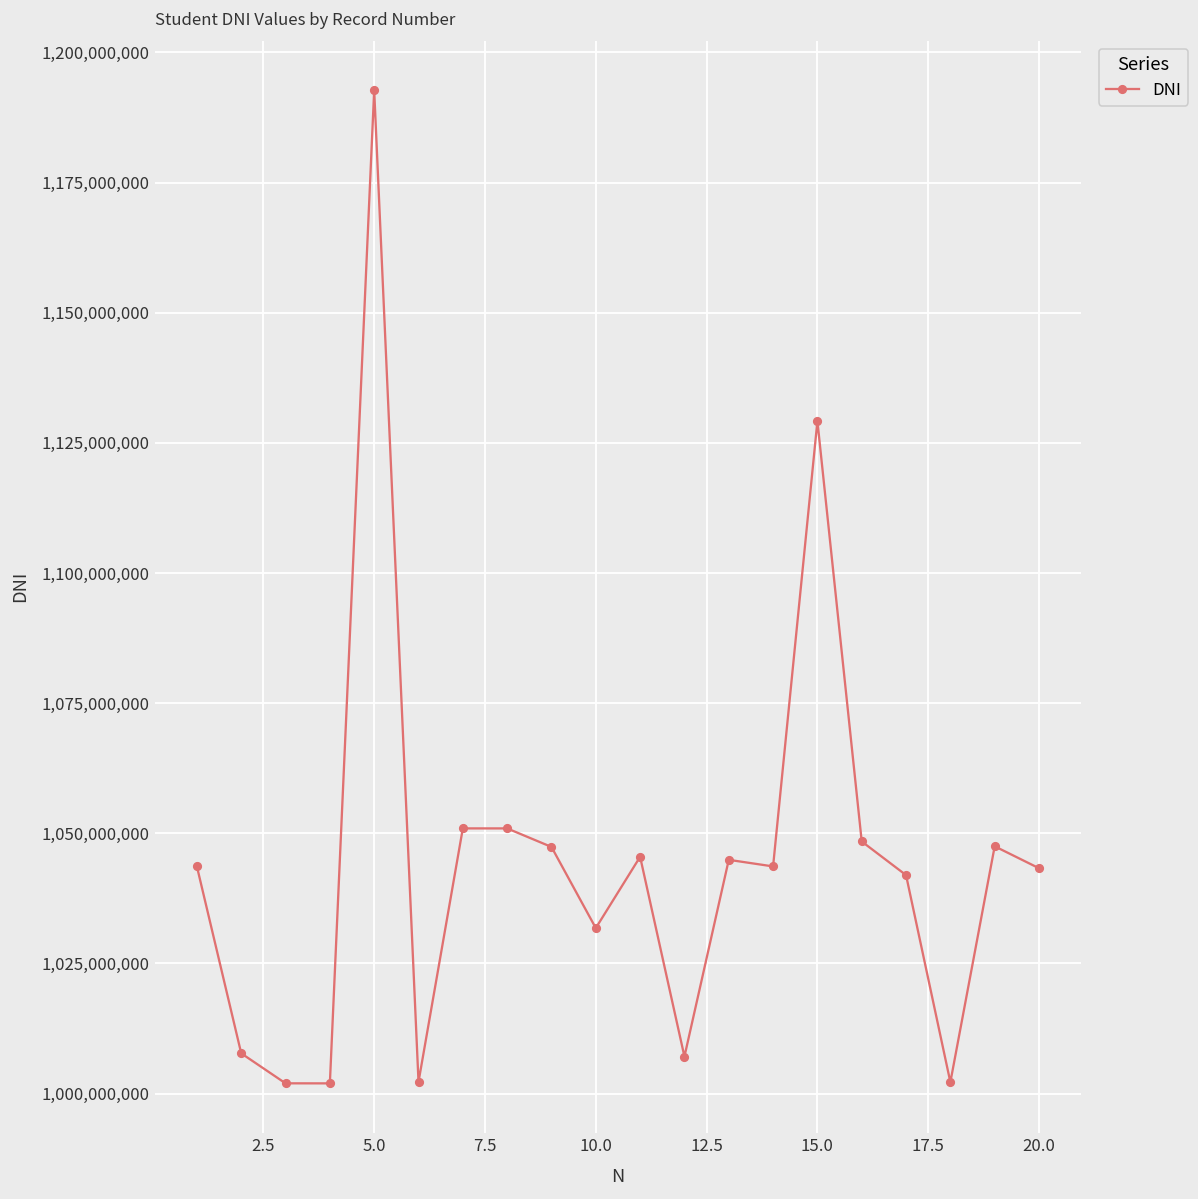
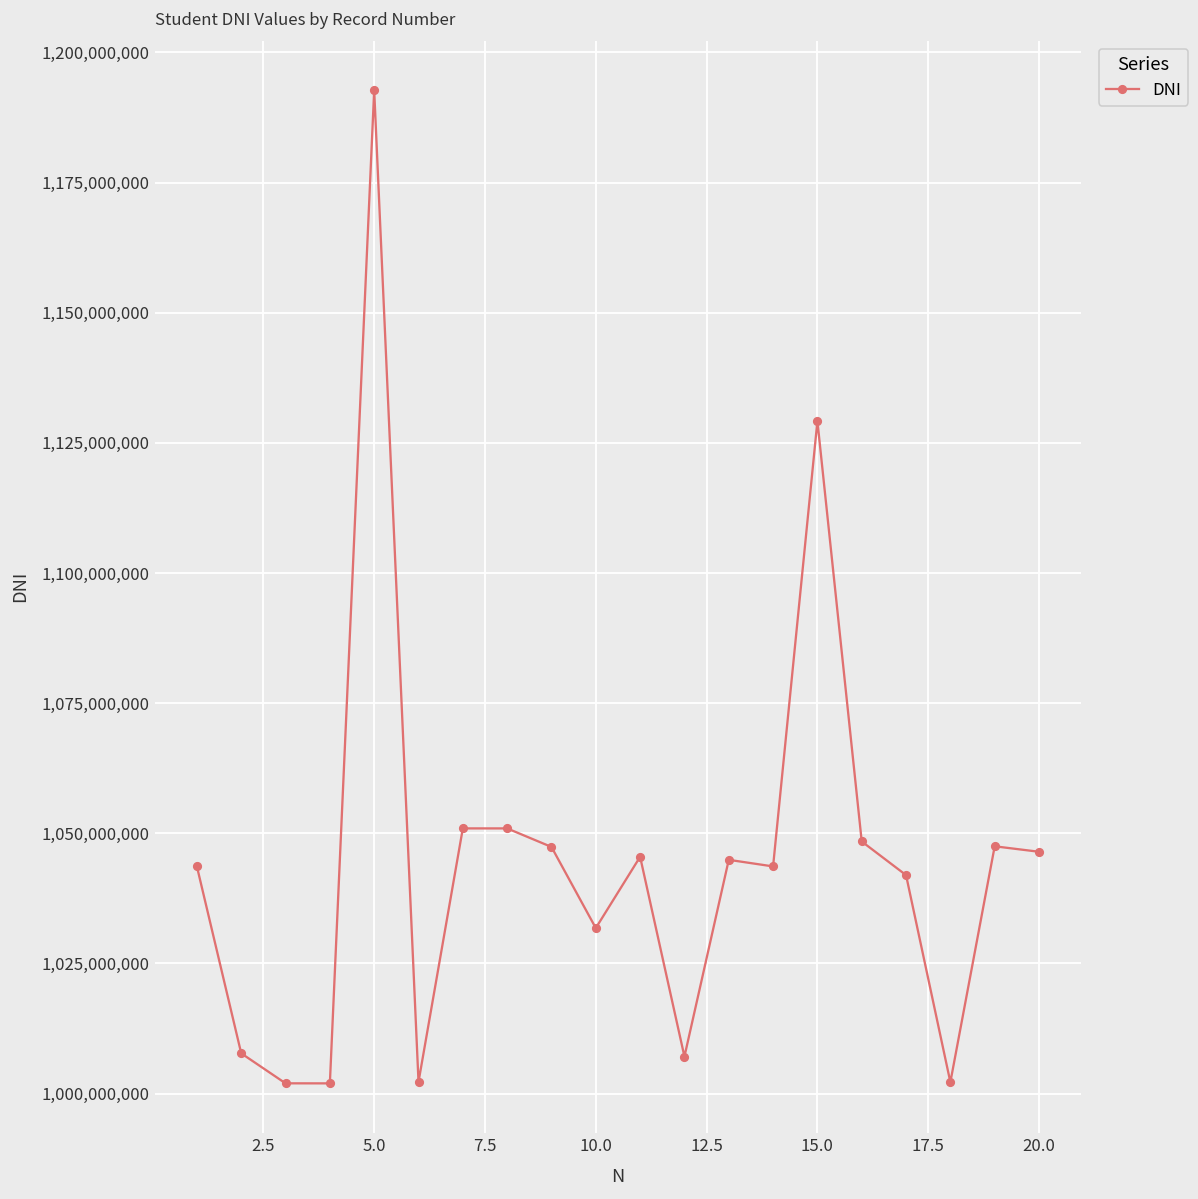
20.0: 1,043,000,000 -> 1,046,000,000
